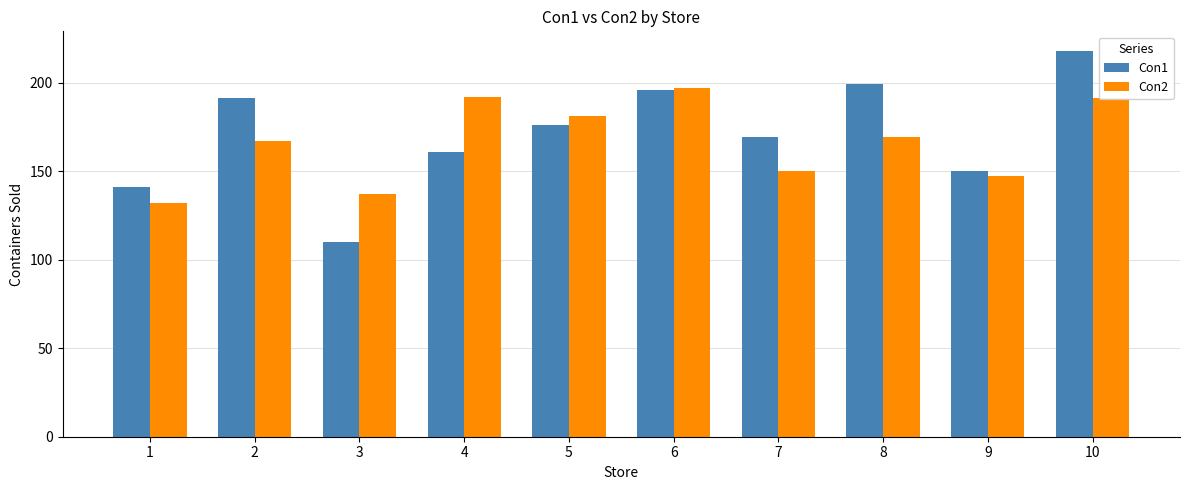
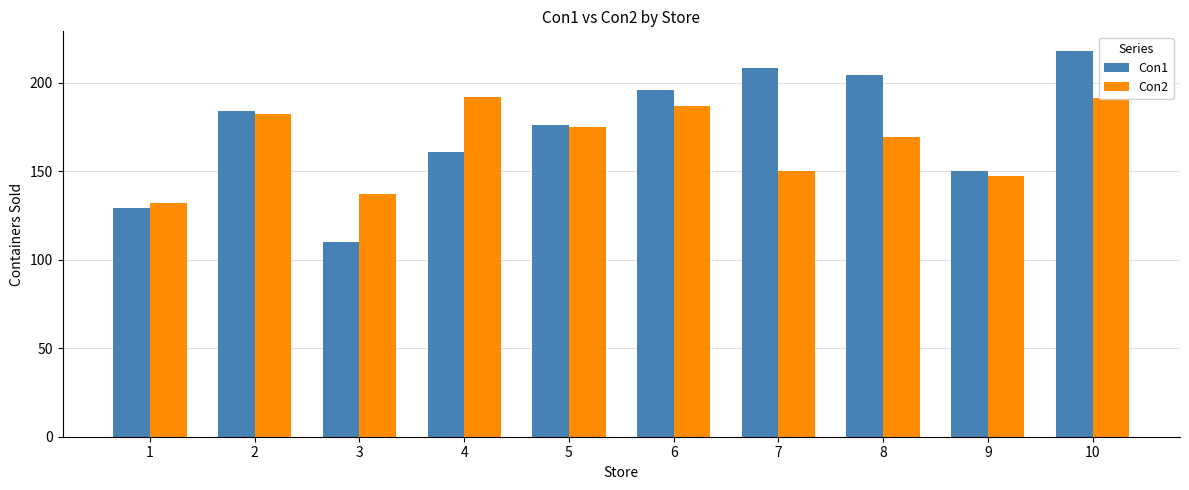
Con1, 1: 141 -> 129
Con1, 2: 191 -> 184
Con2, 2: 167 -> 182
Con2, 5: 181 -> 175
Con2, 6: 197 -> 187
Con1, 7: 169 -> 208
Con1, 8: 199 -> 204
